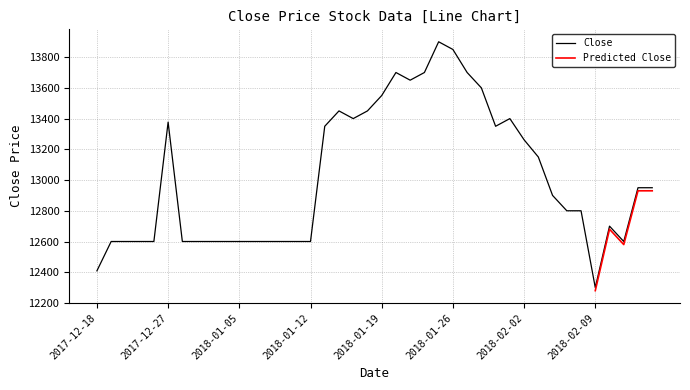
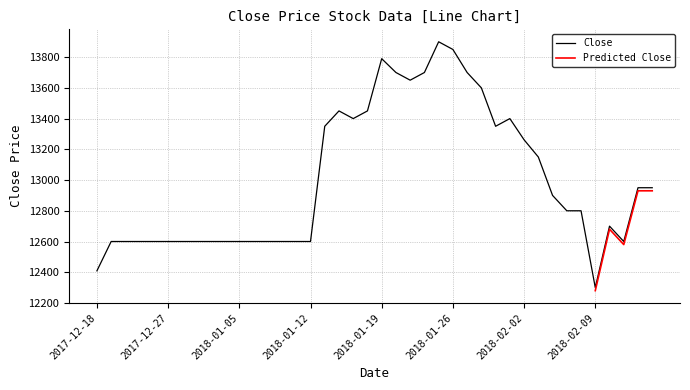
Close, 2017-12-27: 13380 -> 12600
Close, 2018-01-19: 13550 -> 13790
